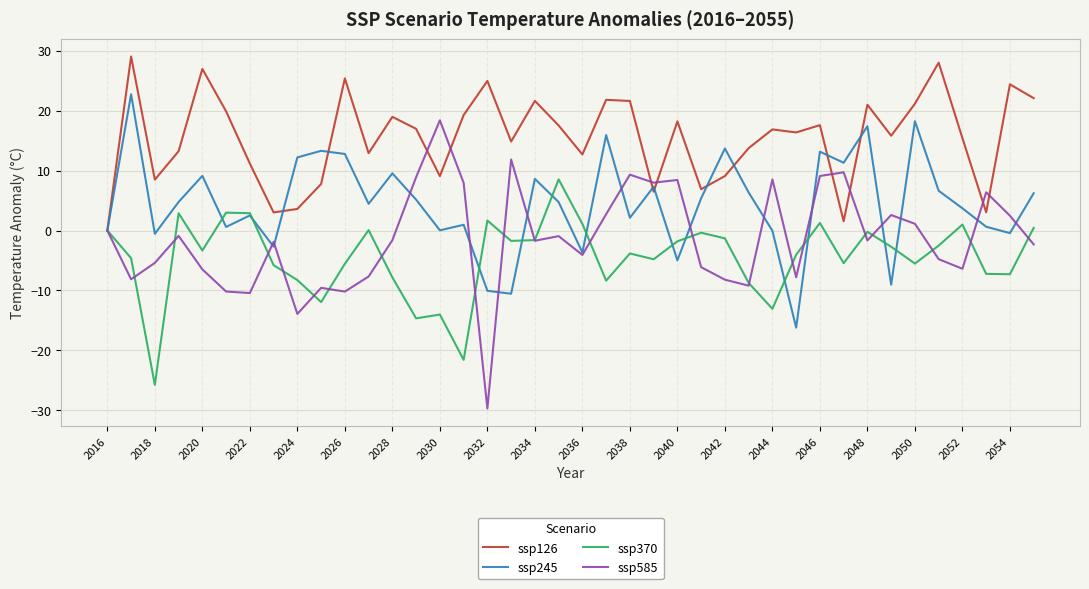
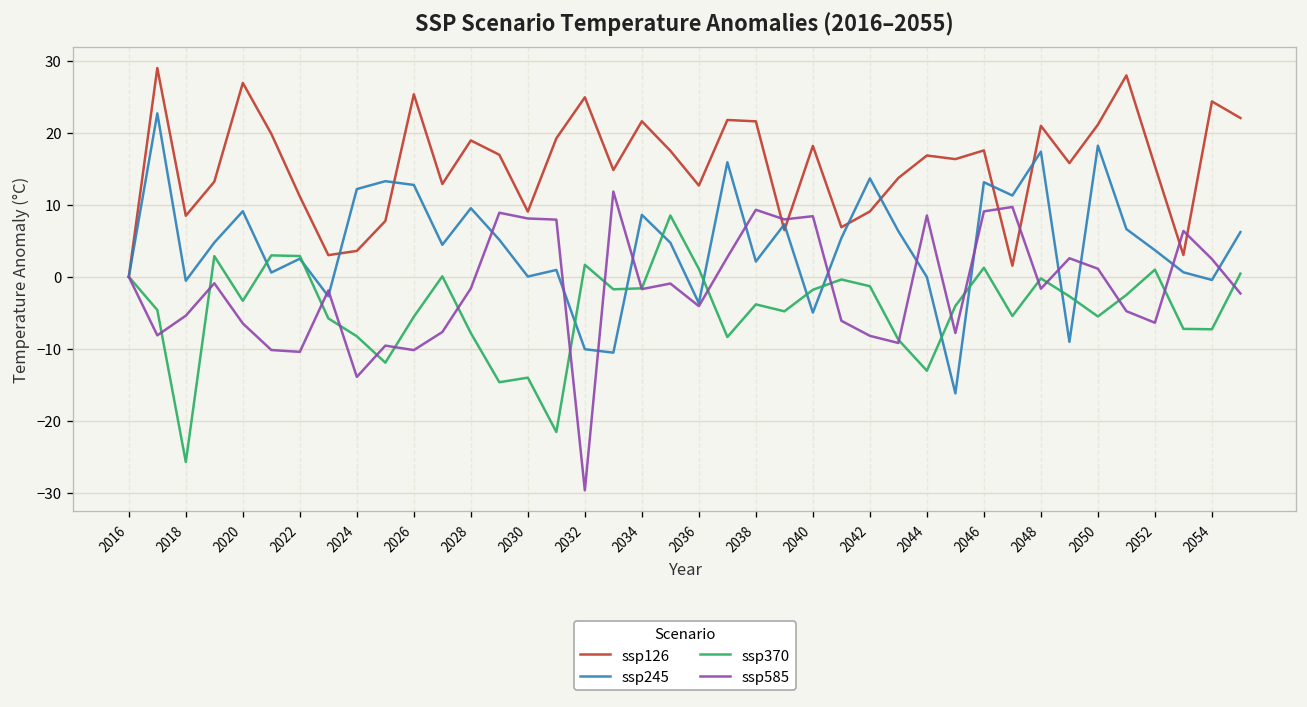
ssp585, 2030: 18 -> 8
